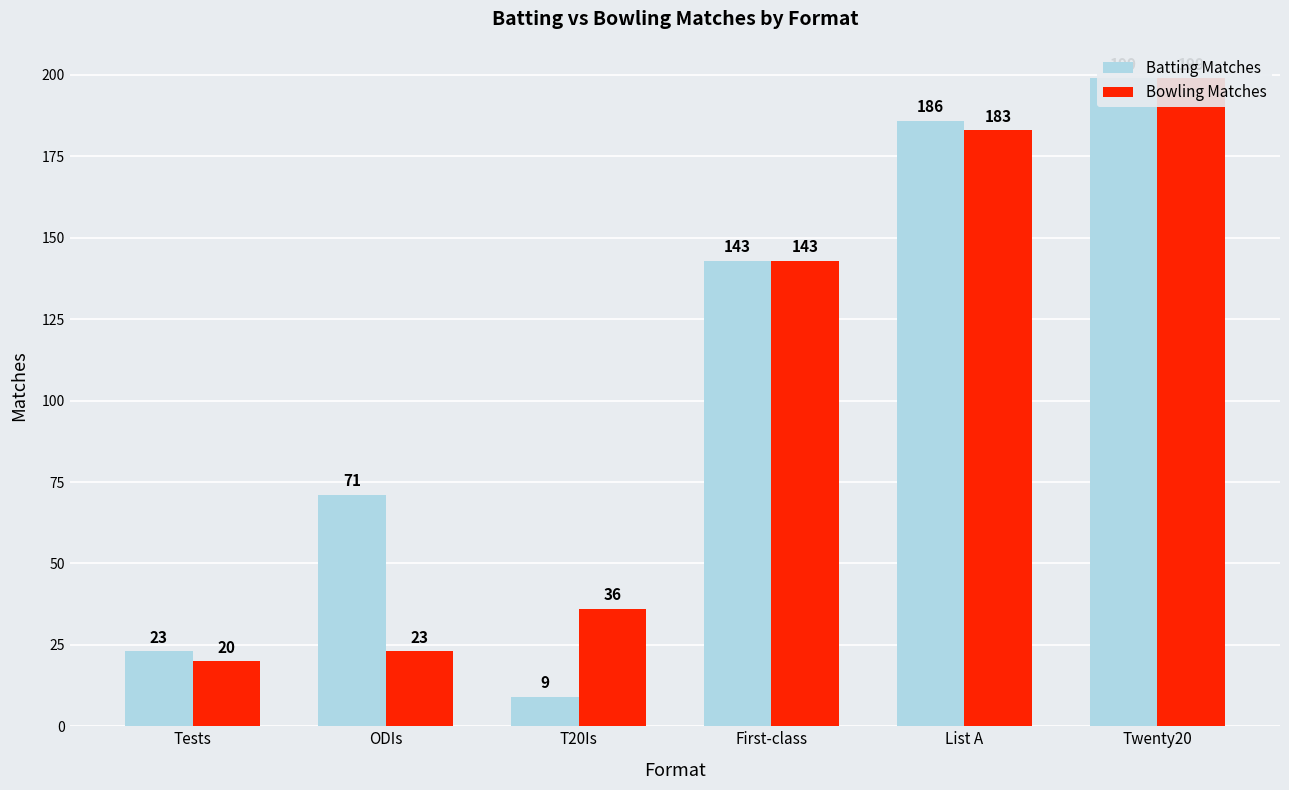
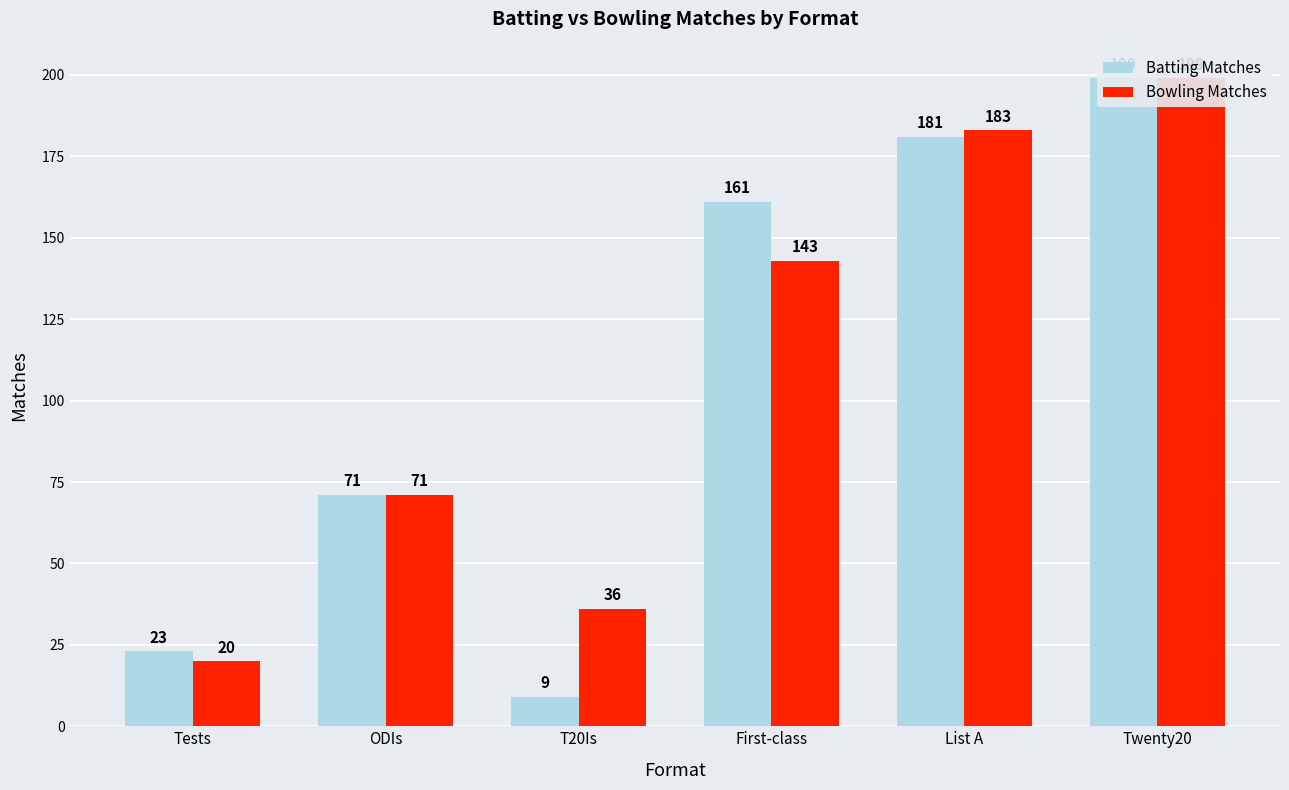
Bowling Matches, ODIs: 23 -> 71
Batting Matches, First-class: 143 -> 161
Batting Matches, List A: 186 -> 181
